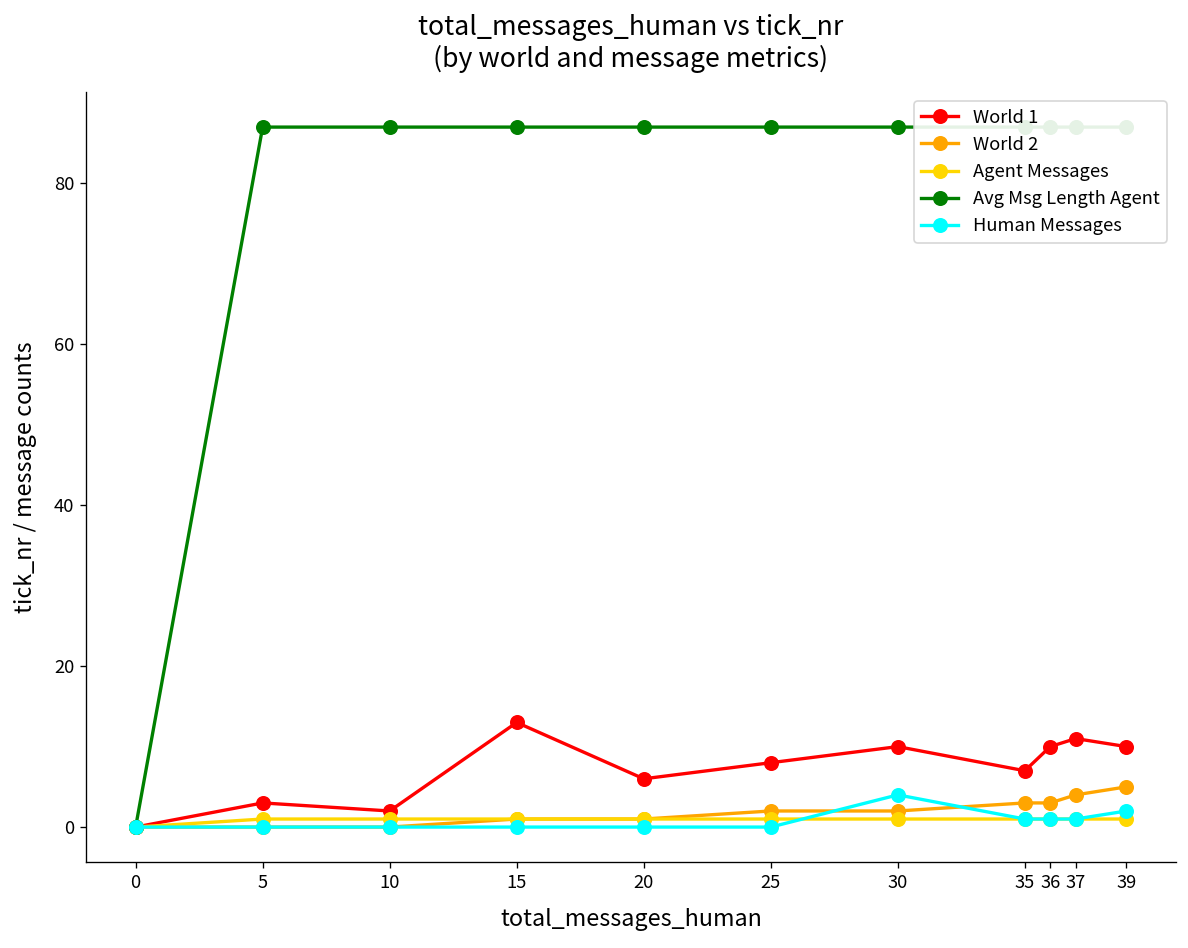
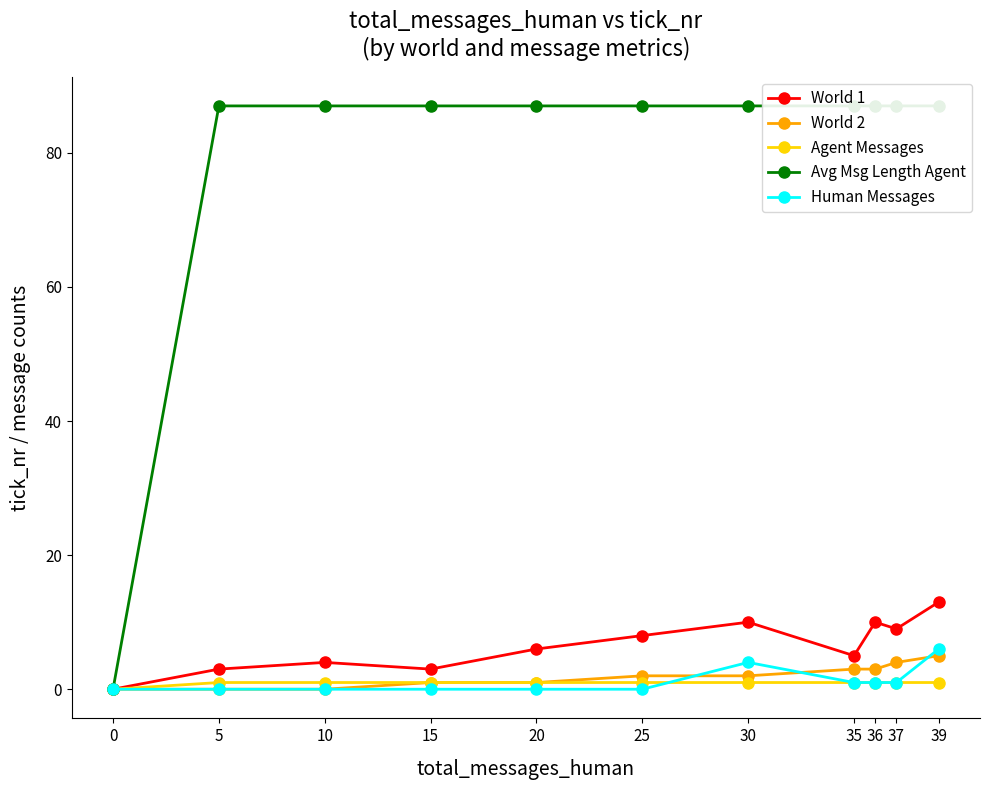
World 1, 10: 2 -> 4
World 1, 15: 13 -> 3
World 1, 35: 7 -> 5
World 1, 37: 11 -> 9
World 1, 39: 10 -> 13
Human Messages, 39: 2 -> 6
